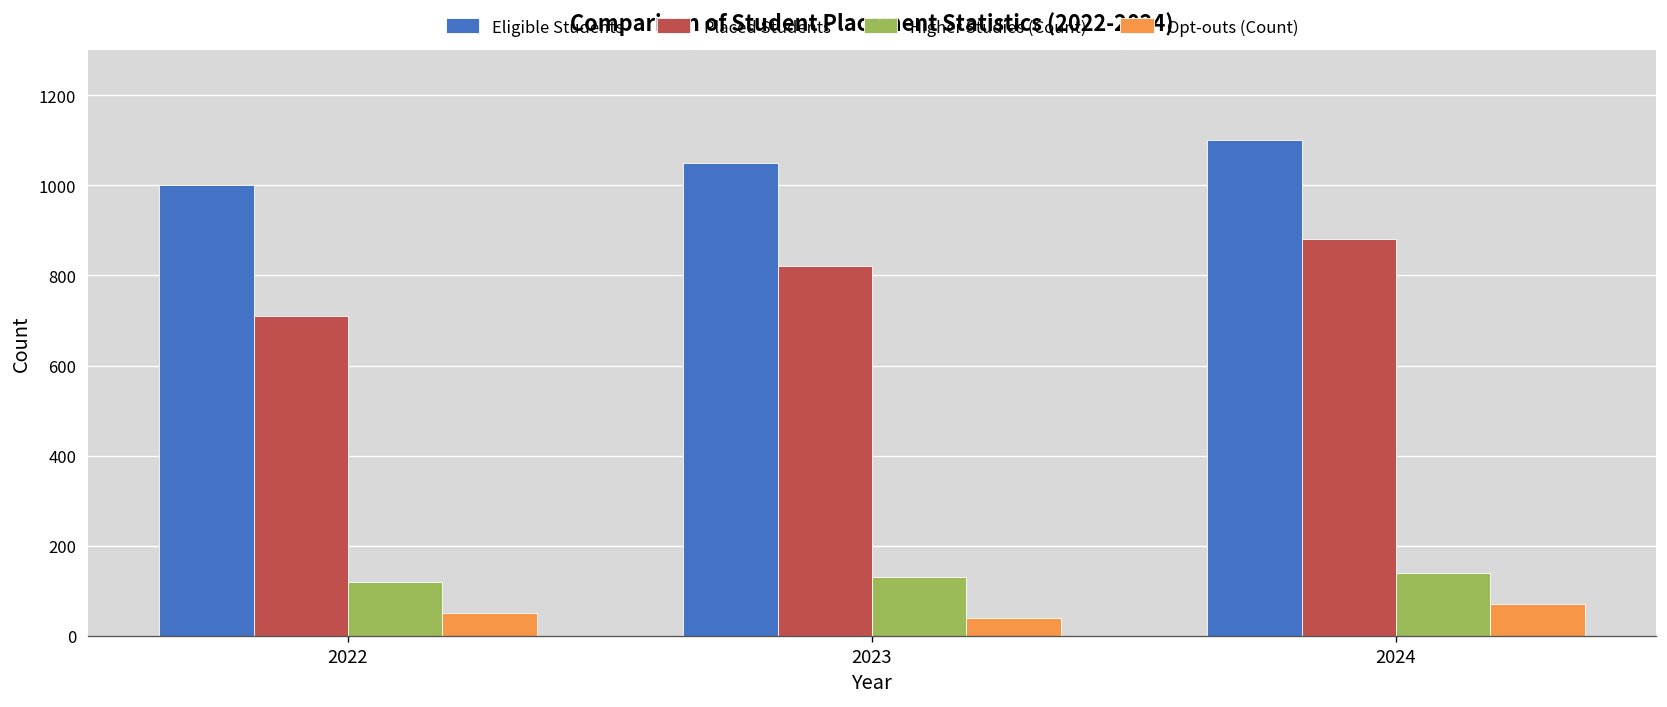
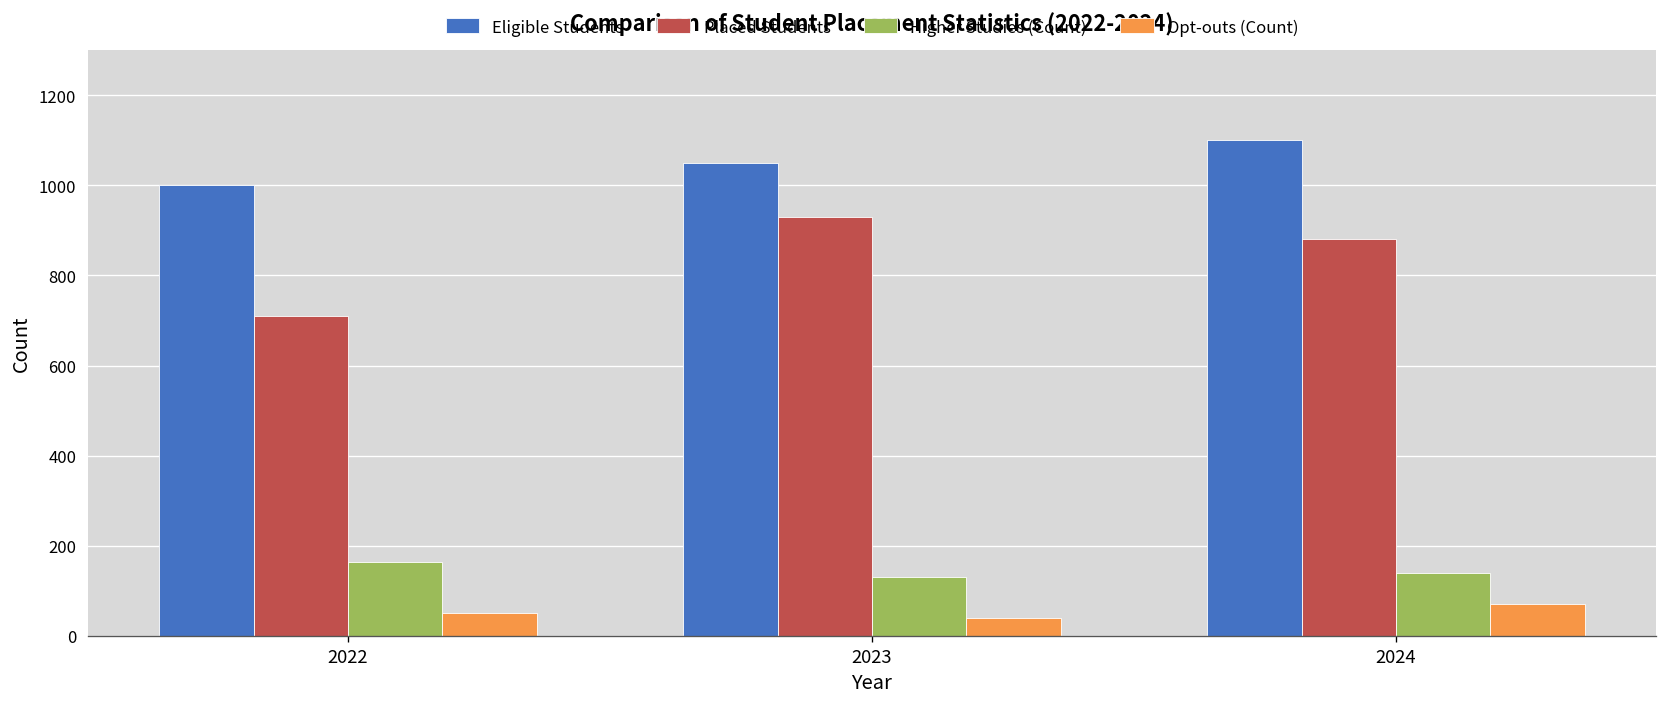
Higher Studies (Count), 2022: 120 -> 160
Placed Students, 2023: 820 -> 930
